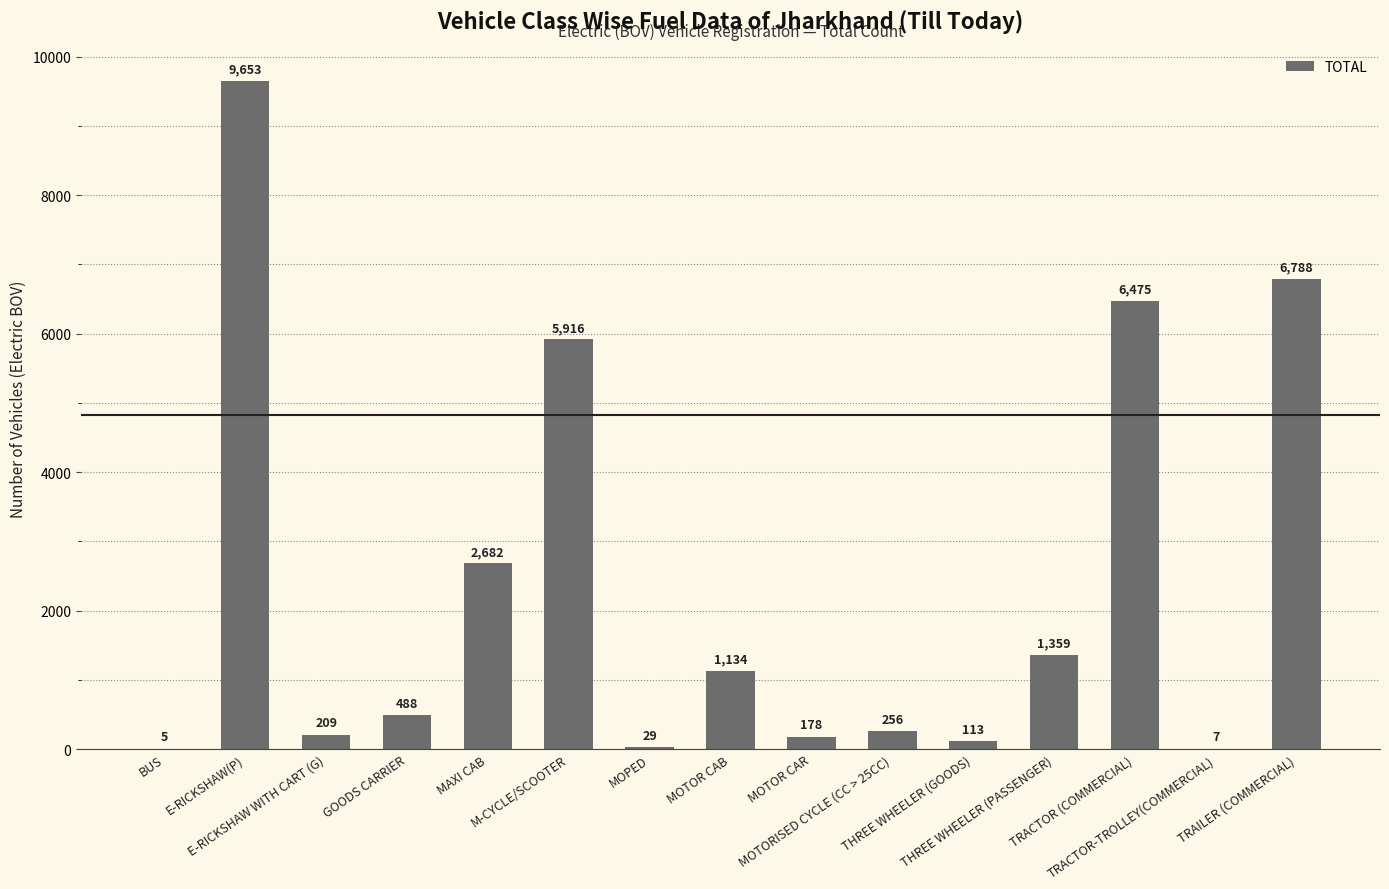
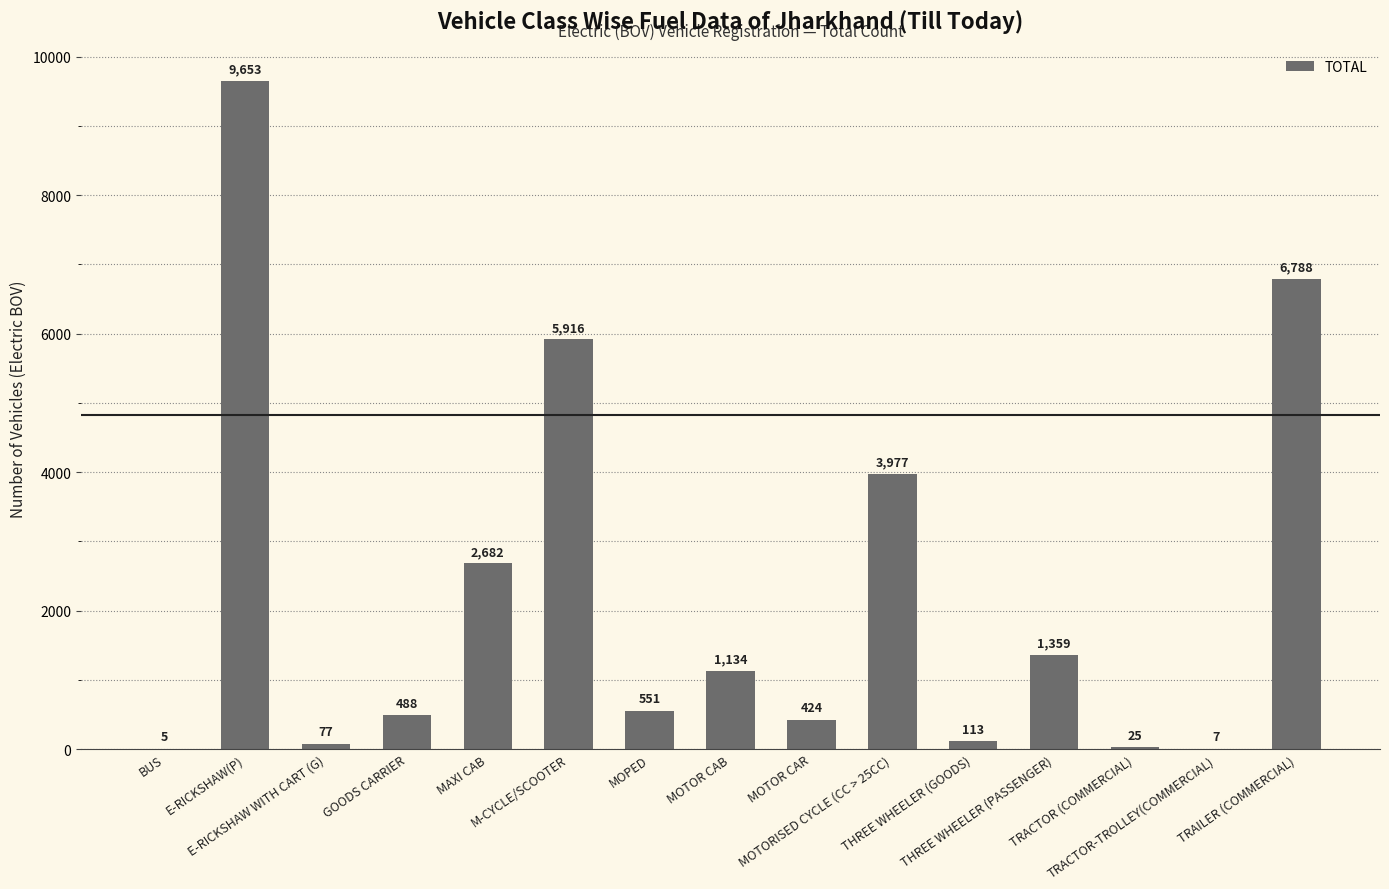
E-RICKSHAW WITH CART (G): 209 -> 77
MOPED: 29 -> 551
MOTOR CAR: 178 -> 424
MOTORISED CYCLE (CC > 25CC): 256 -> 3,977
TRACTOR (COMMERCIAL): 6,475 -> 25
